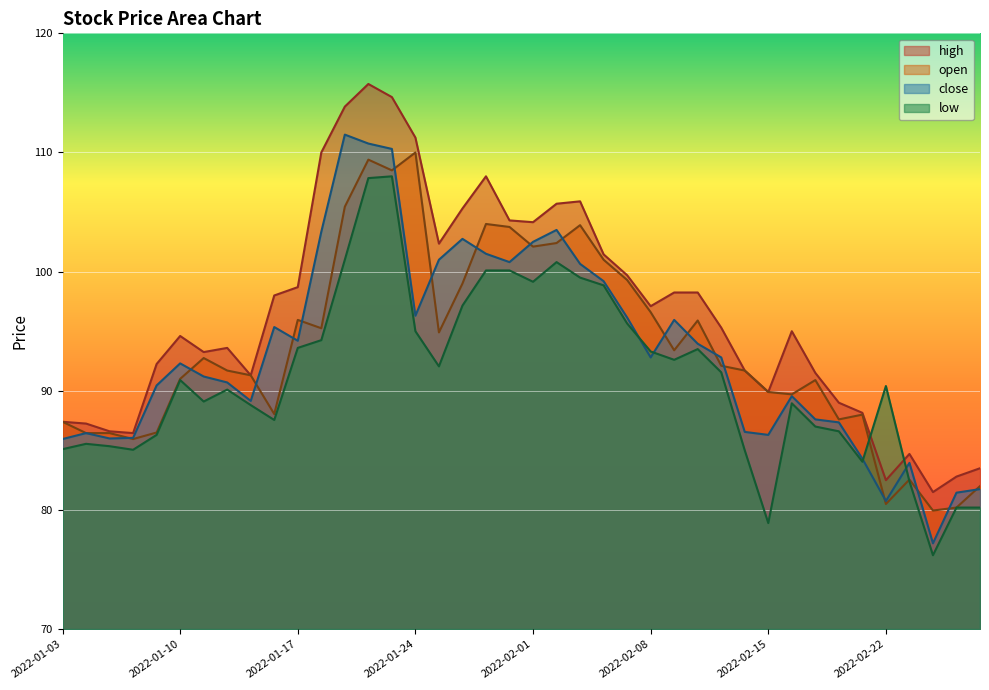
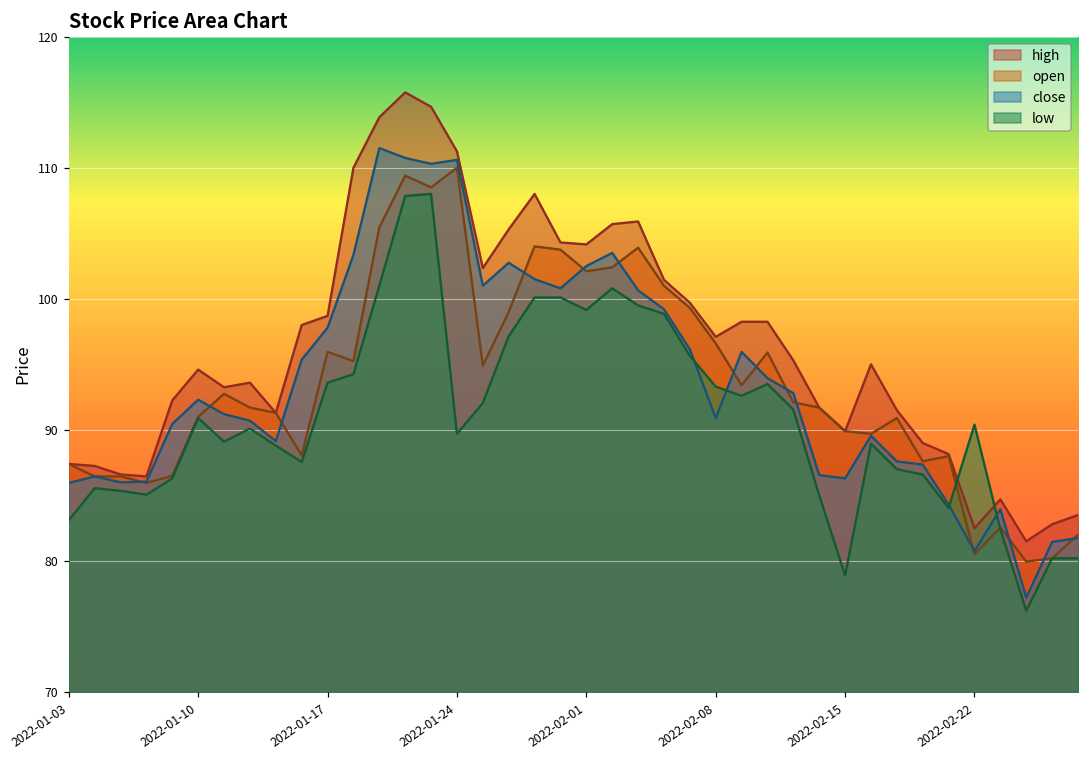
low, 2022-01-03: 85.1 -> 83.1
close, 2022-01-17: 94.2 -> 97.8
close, 2022-01-24: 96.3 -> 110.6
low, 2022-01-24: 95.0 -> 89.7
close, 2022-02-08: 92.8 -> 90.9
